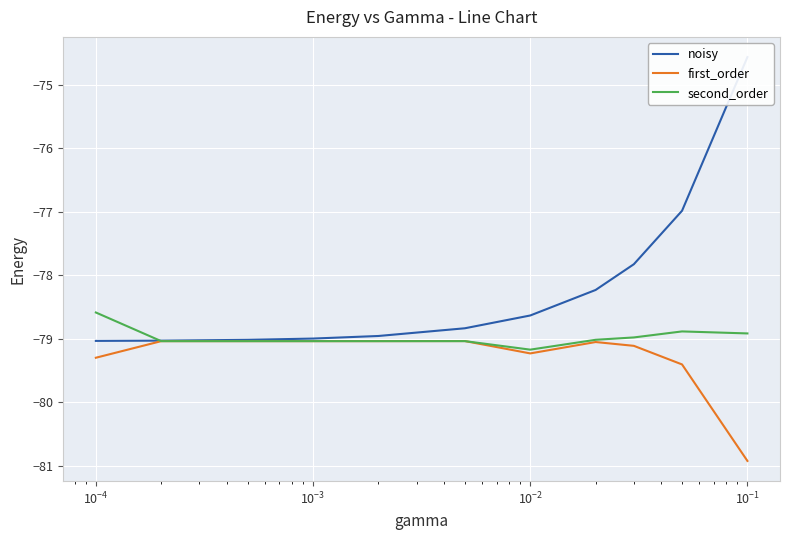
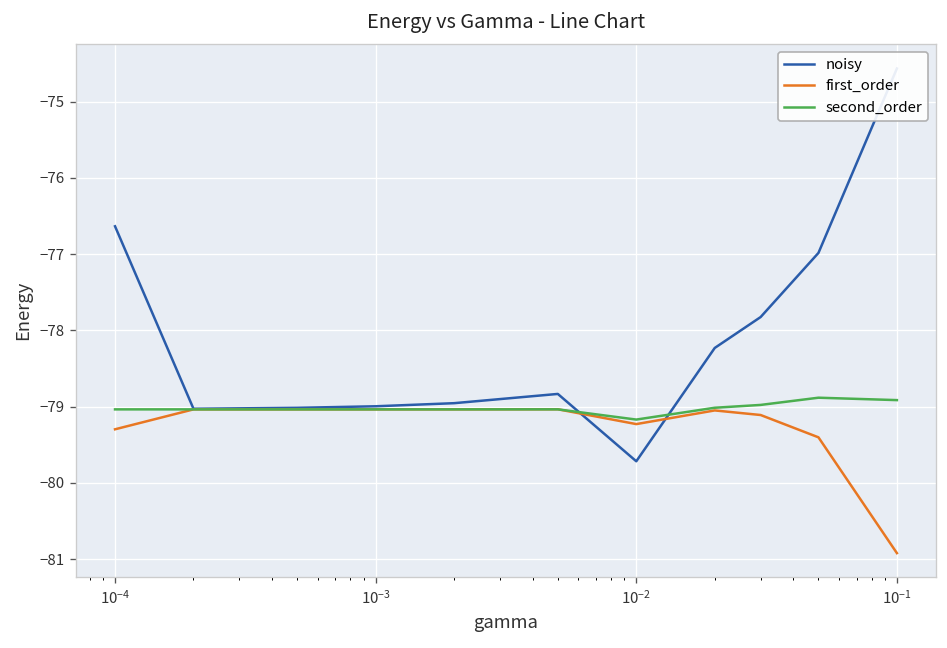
noisy, 10^-4: -79.0 -> -76.6
second_order, 10^-4: -78.6 -> -79.0
noisy, 10^-2: -78.6 -> -79.7
